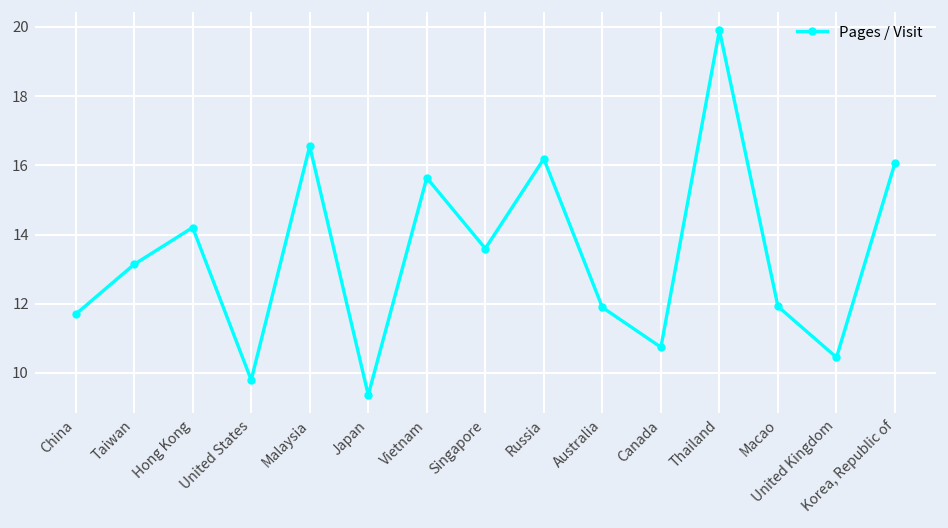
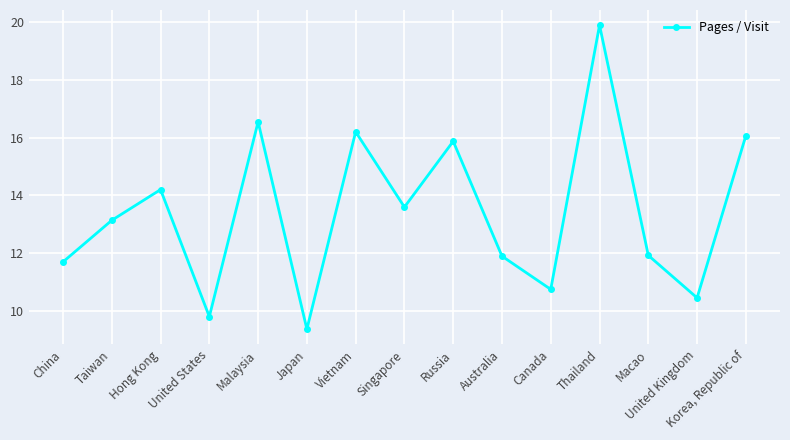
Vietnam: 15.6 -> 16.2
Russia: 16.2 -> 15.9
